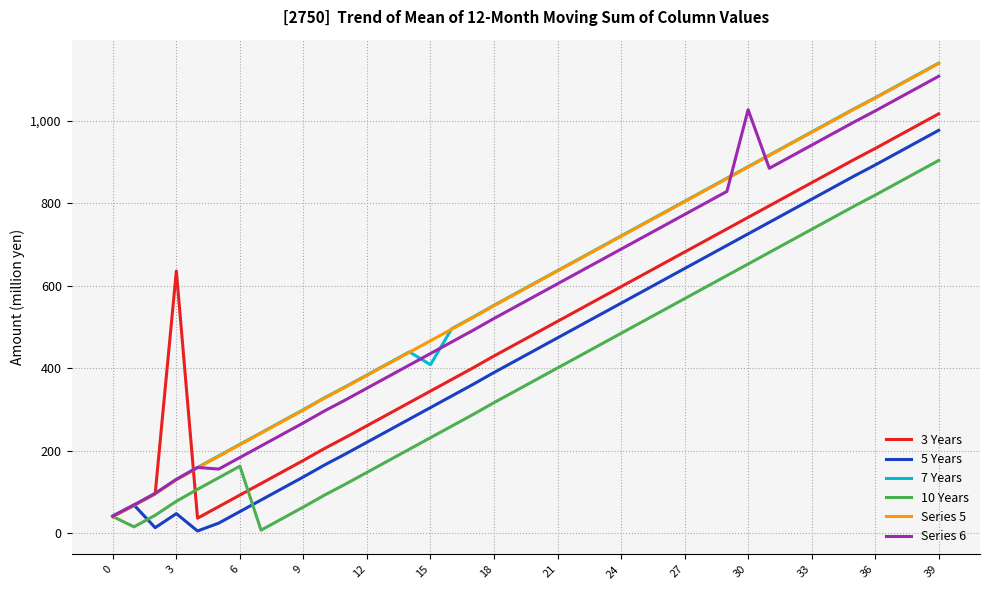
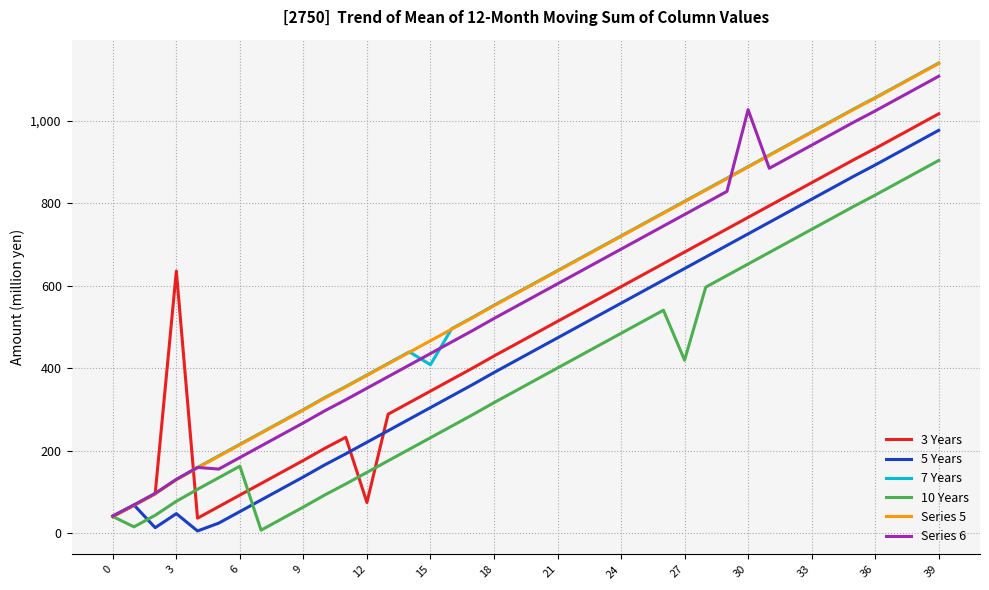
3 Years, 12: 260 -> 80
10 Years, 27: 570 -> 420
